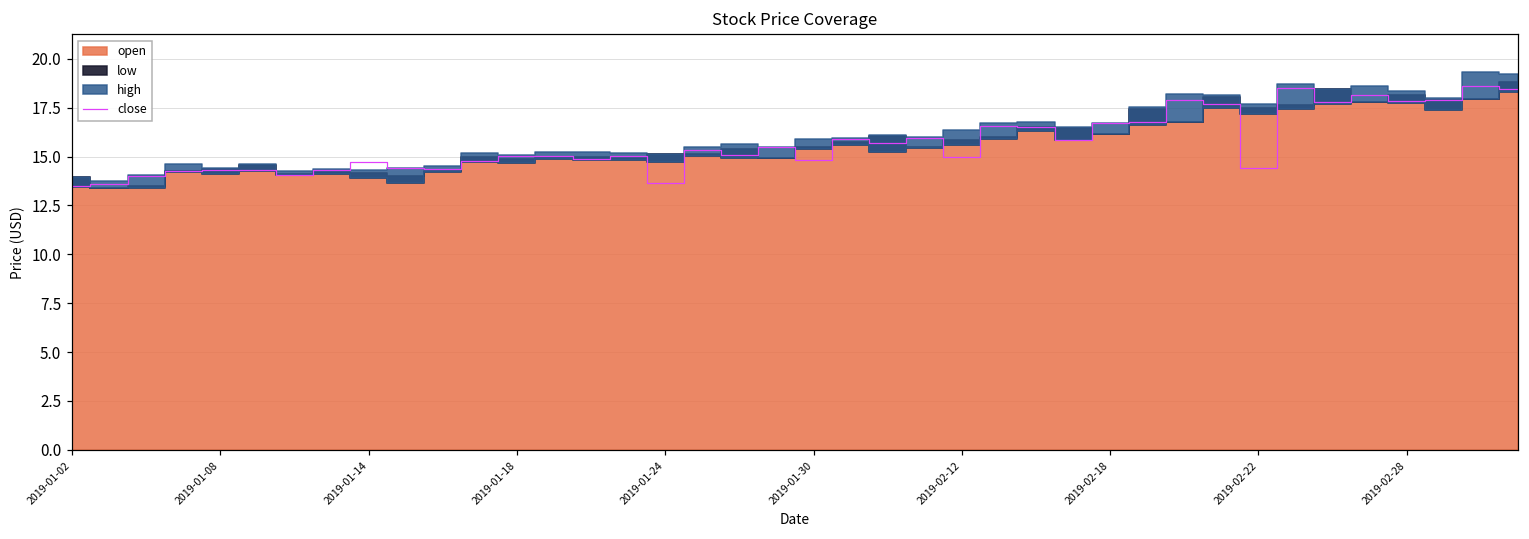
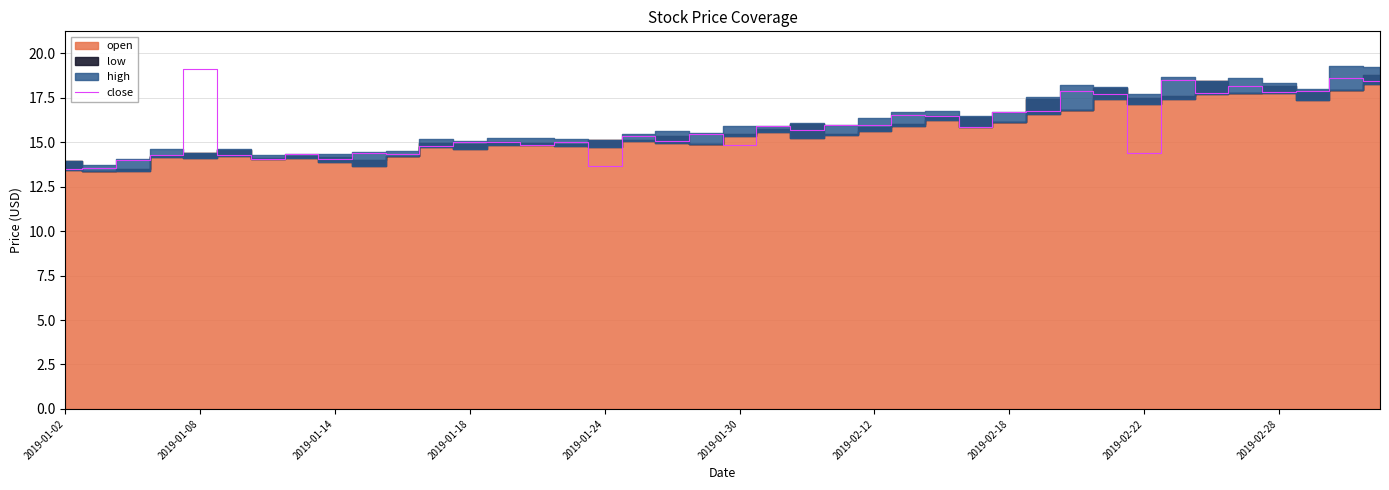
close, 2019-01-08: 14.3 -> 19.1
close, 2019-01-14: 14.7 -> 14.0
close, 2019-02-12: 15 -> 16
